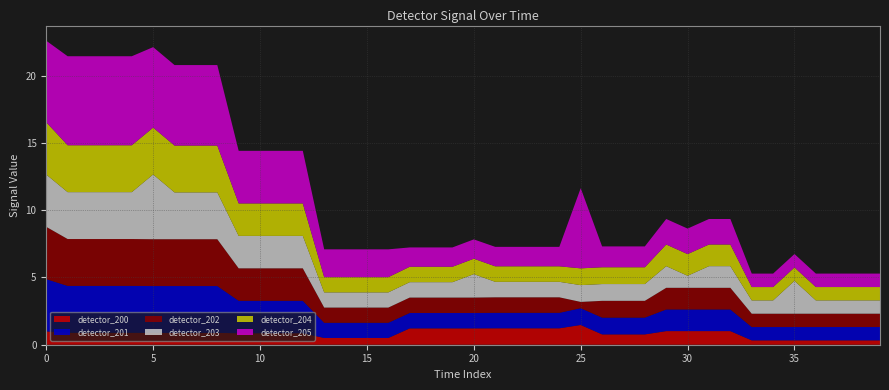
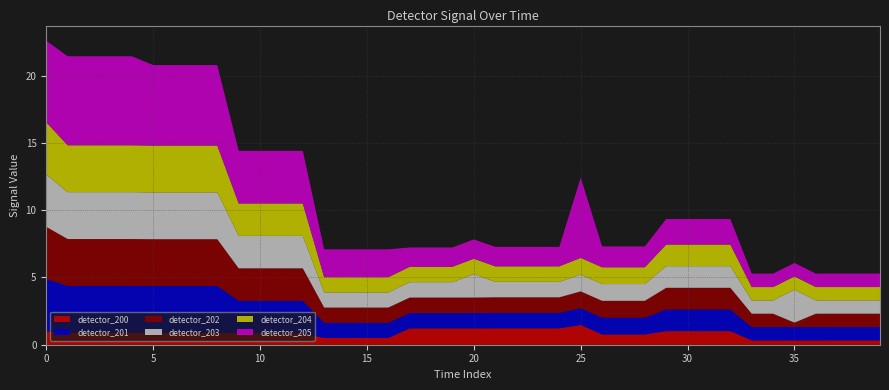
detector_203, 5: 4.8 -> 3.5
detector_202, 25: 0.5 -> 1.2
detector_203, 30: 0.9 -> 1.6
detector_202, 35: 1.0 -> 0.3
